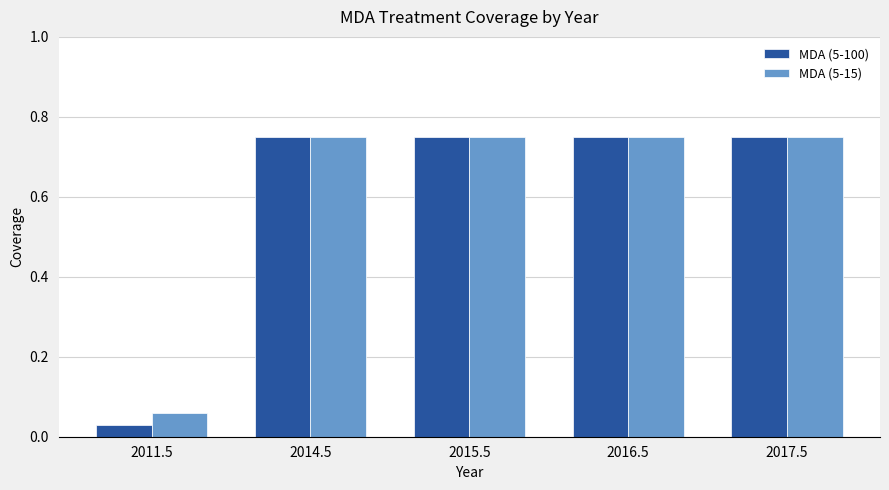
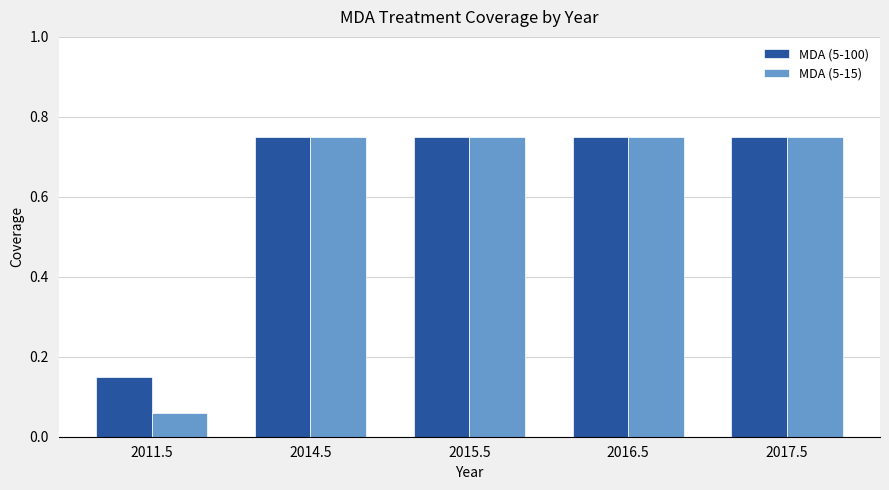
MDA (5-100), 2011.5: 0.03 -> 0.15
